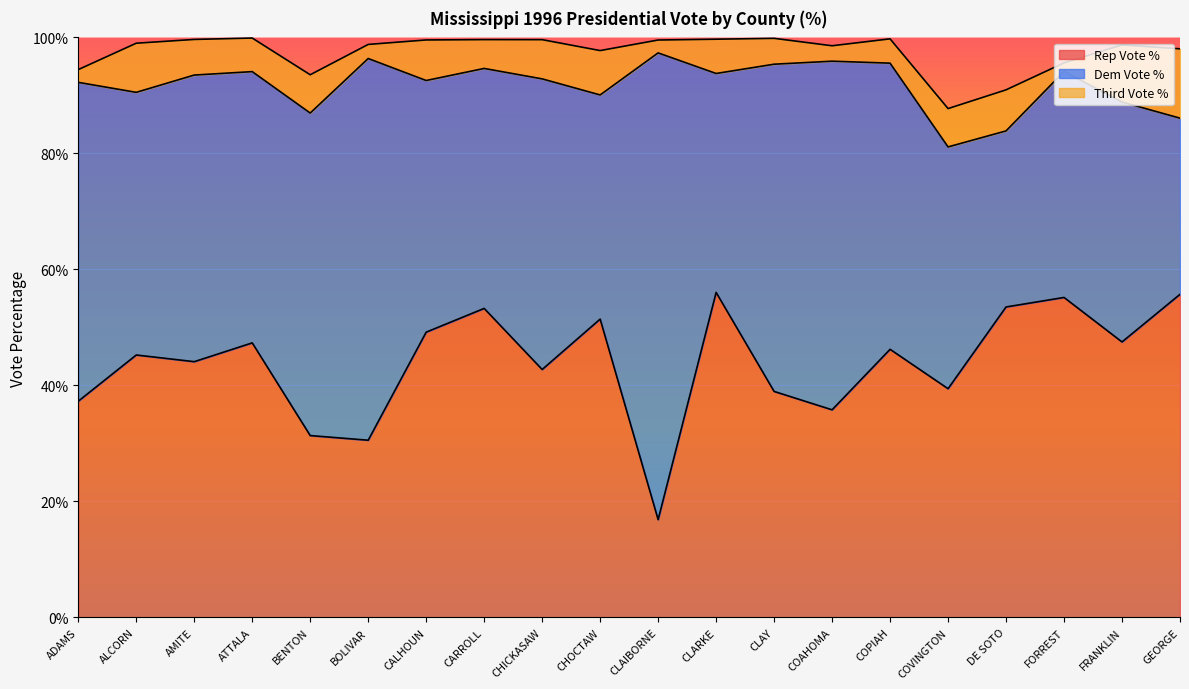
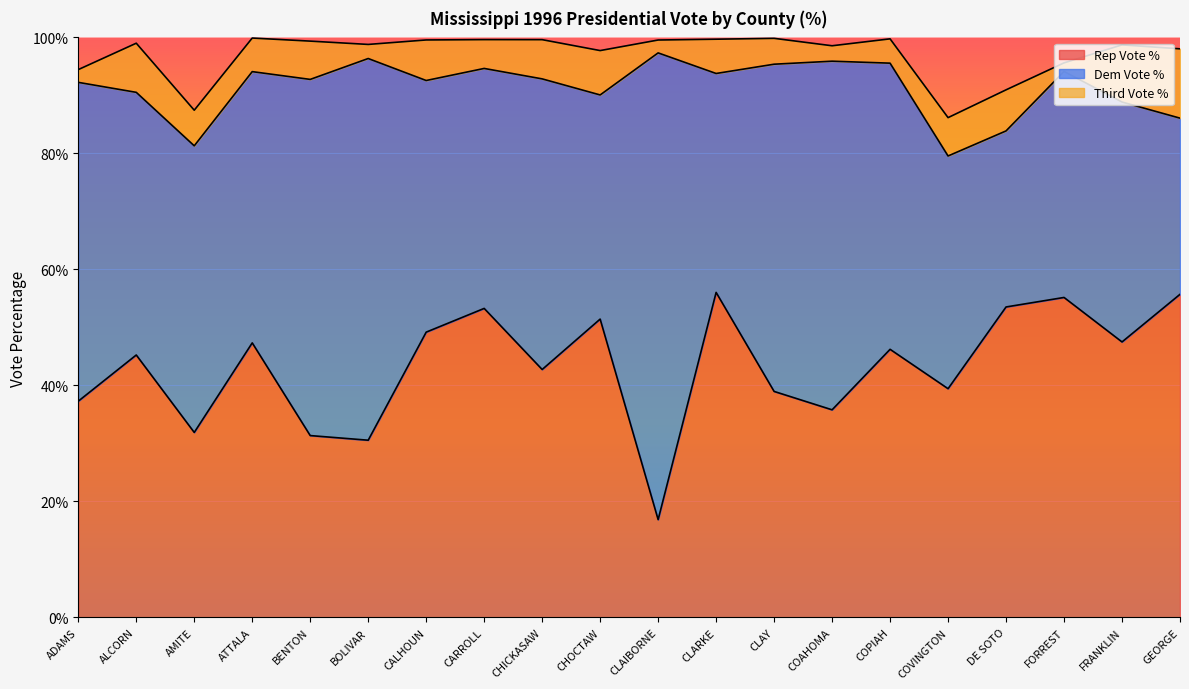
Rep Vote %, AMITE: 44% -> 32%
Dem Vote %, BENTON: 56% -> 61%
Dem Vote %, COVINGTON: 42% -> 40%
